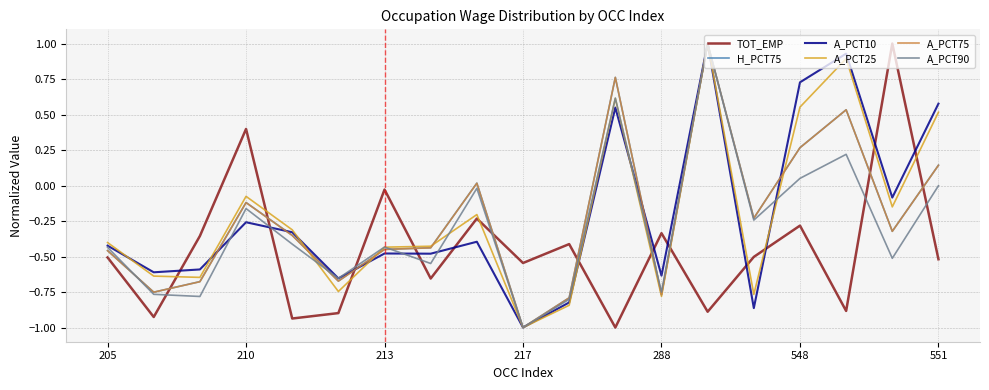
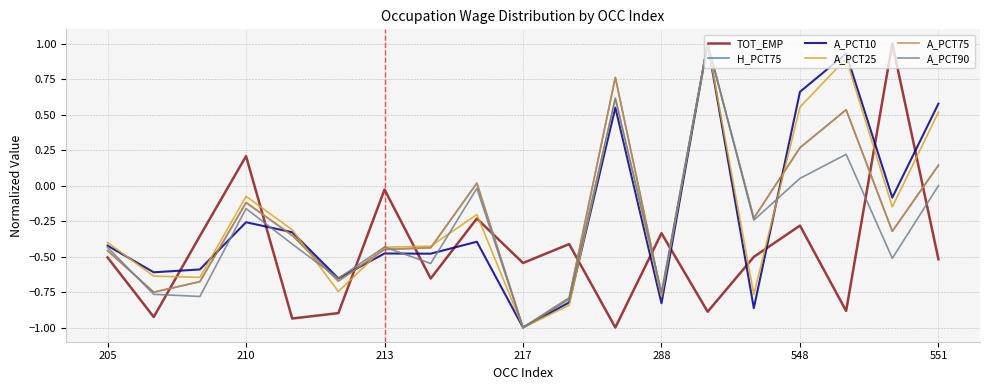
TOT_EMP, 210: 0.40 -> 0.21
A_PCT10, 288: -0.63 -> -0.83
A_PCT10, 548: 0.73 -> 0.66
